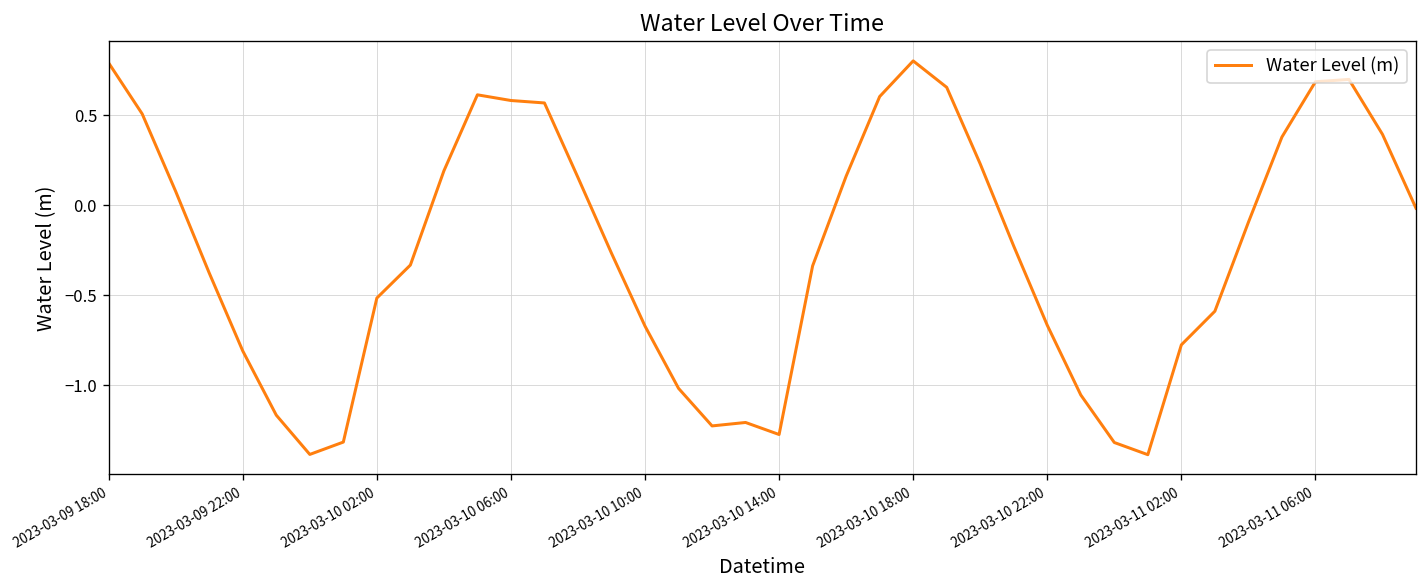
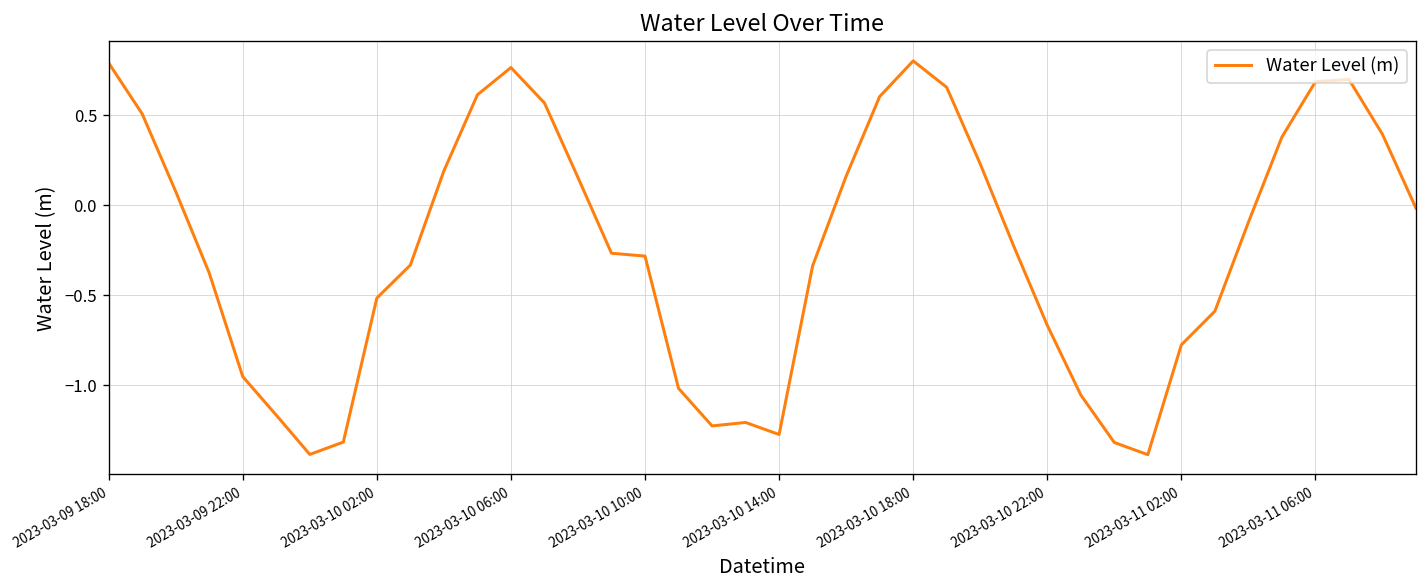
2023-03-09 22:00: -0.81 -> -0.95
2023-03-10 06:00: 0.58 -> 0.77
2023-03-10 10:00: -0.67 -> -0.28
